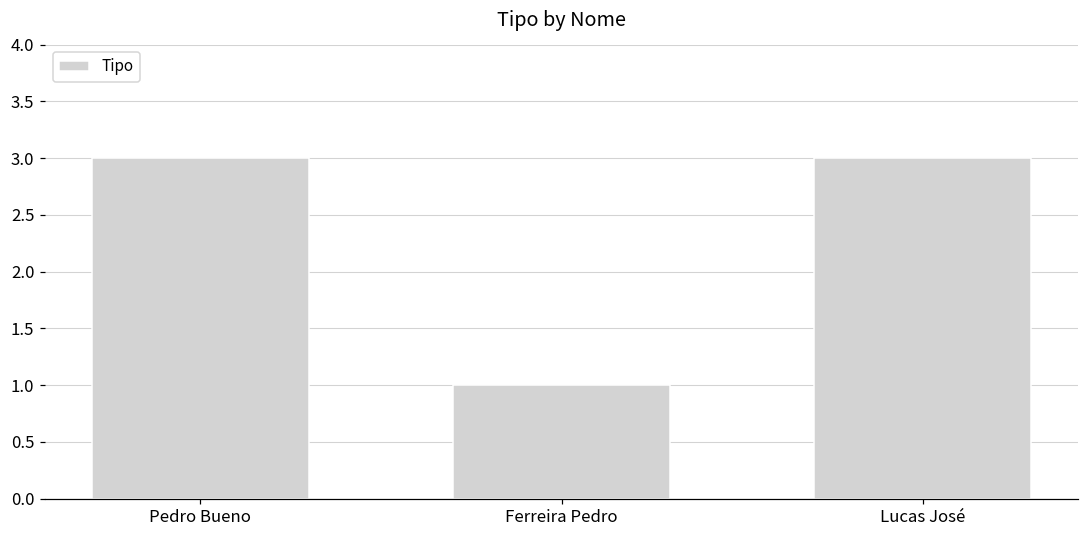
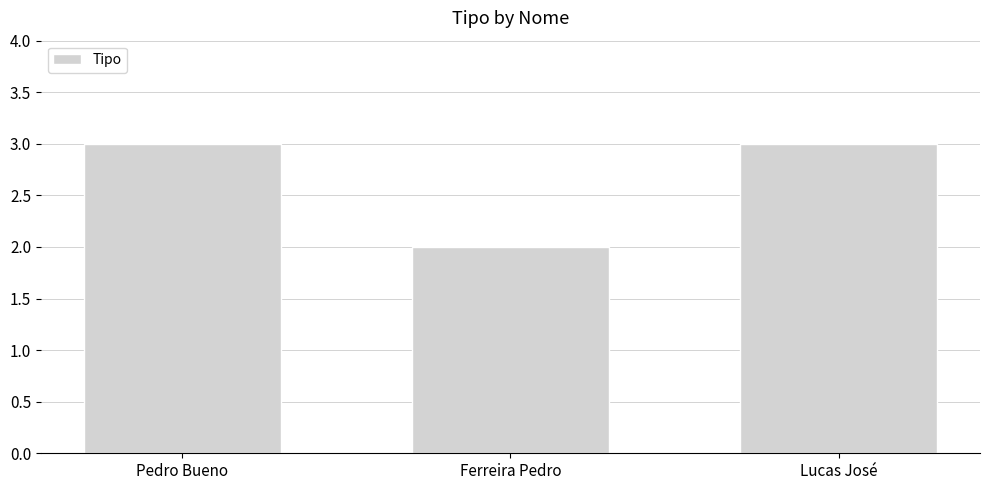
Ferreira Pedro: 1 -> 2
